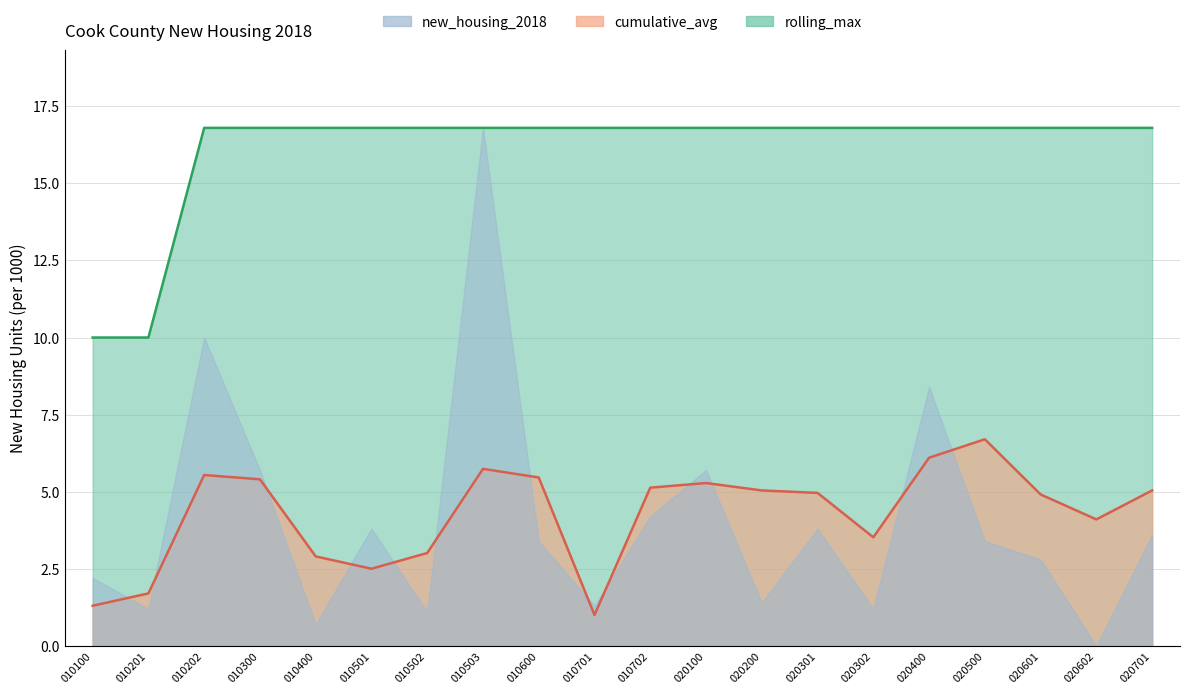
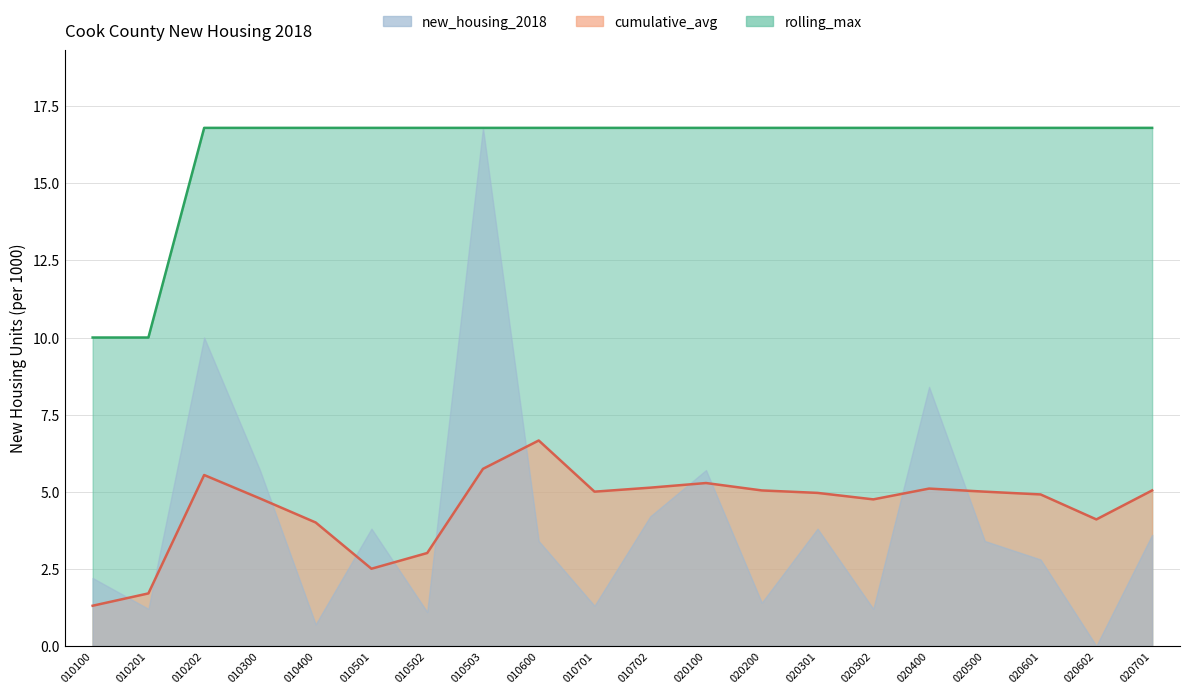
cumulative_avg, 010300: 5.4 -> 4.8
cumulative_avg, 010400: 2.9 -> 4.0
cumulative_avg, 010600: 5.5 -> 6.7
cumulative_avg, 010701: 1 -> 5
cumulative_avg, 020302: 3.5 -> 4.8
cumulative_avg, 020400: 6.1 -> 5.1
cumulative_avg, 020500: 6.7 -> 5.0
